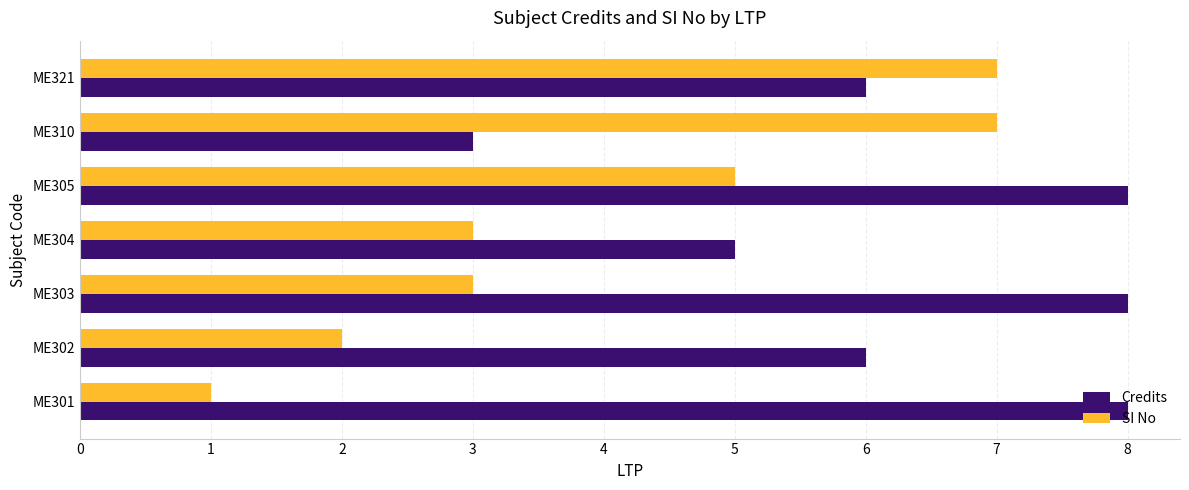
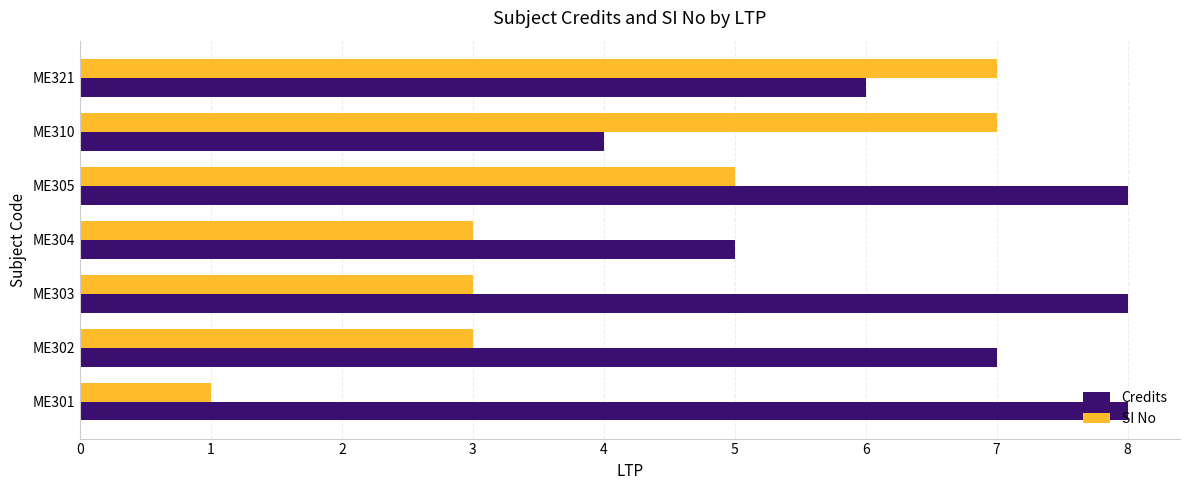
Credits, ME310: 3 -> 4
SI No, ME302: 2 -> 3
Credits, ME302: 6 -> 7
